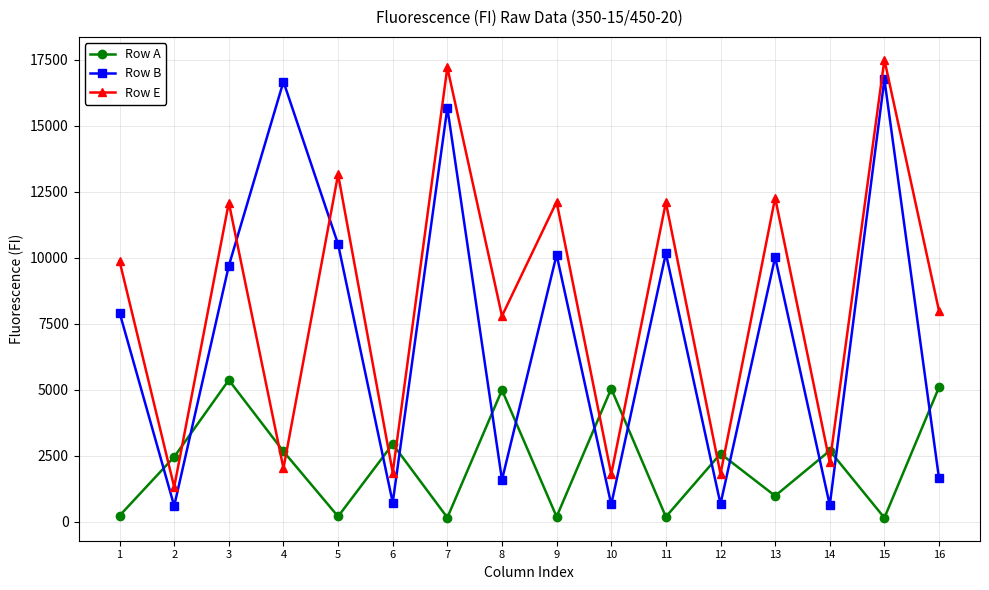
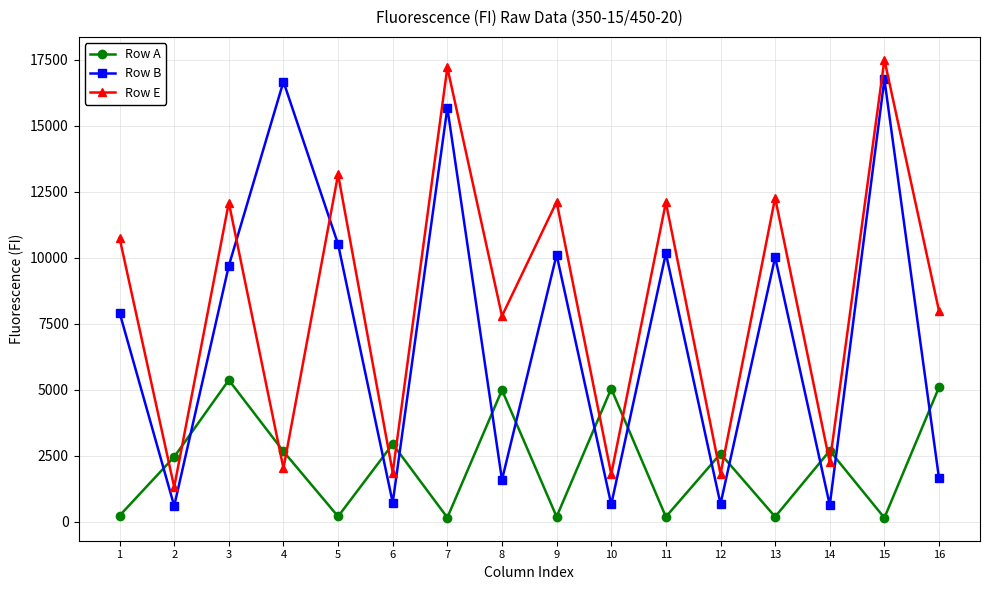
Row E, 1: 9900 -> 10800
Row A, 13: 1000 -> 200
